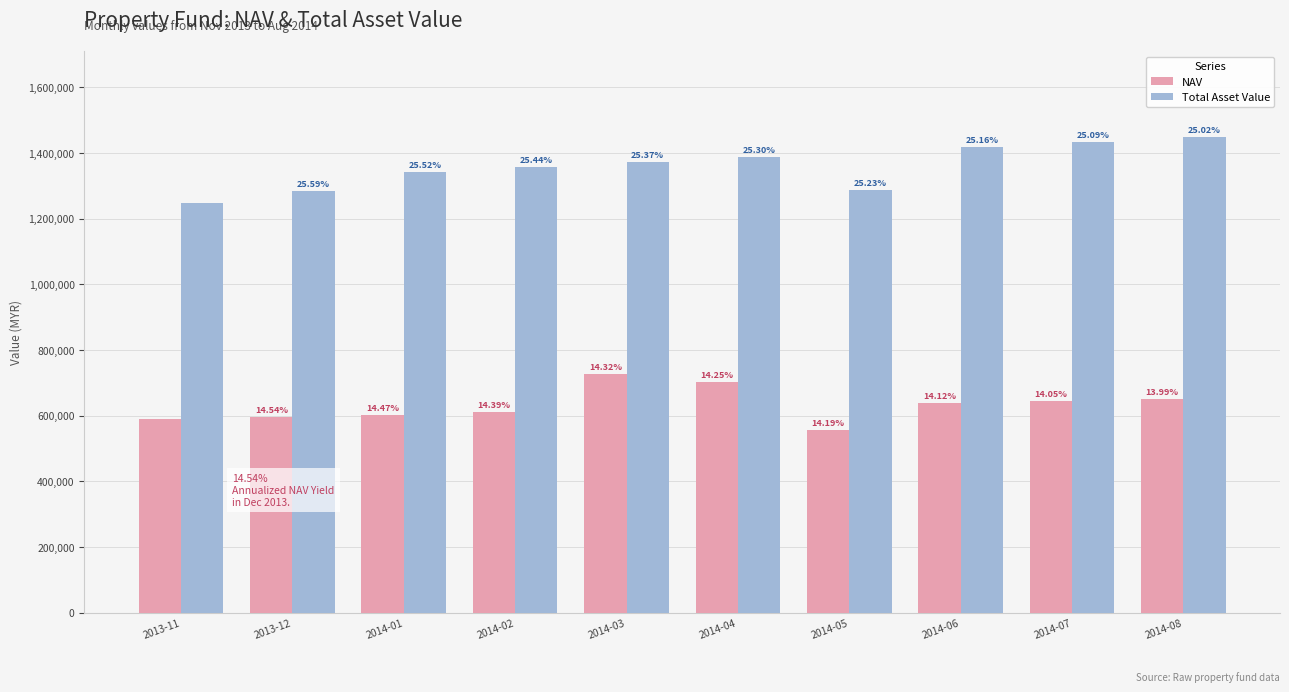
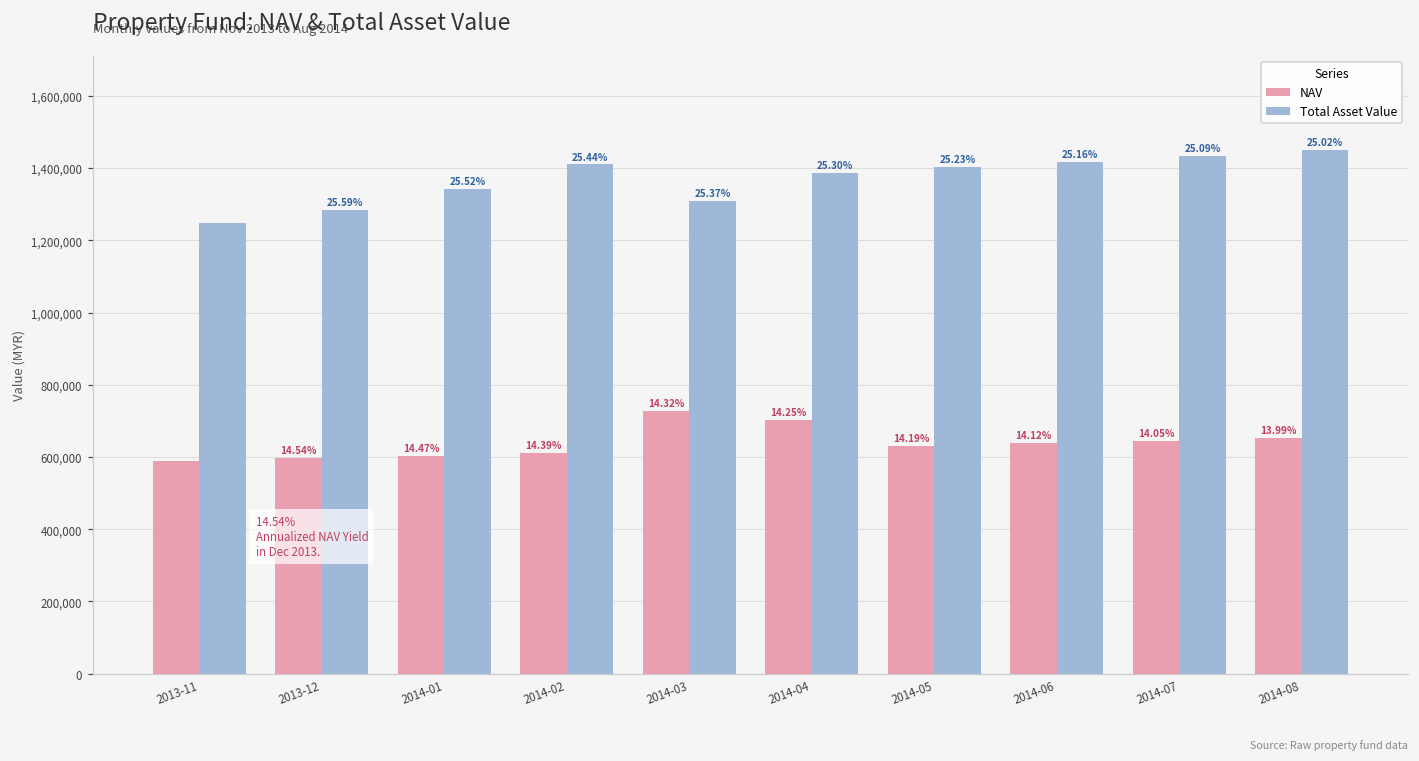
Total Asset Value, 2014-02: 1,360,000 -> 1,410,000
Total Asset Value, 2014-03: 1,370,000 -> 1,310,000
NAV, 2014-05: 560,000 -> 630,000
Total Asset Value, 2014-05: 1,290,000 -> 1,400,000
